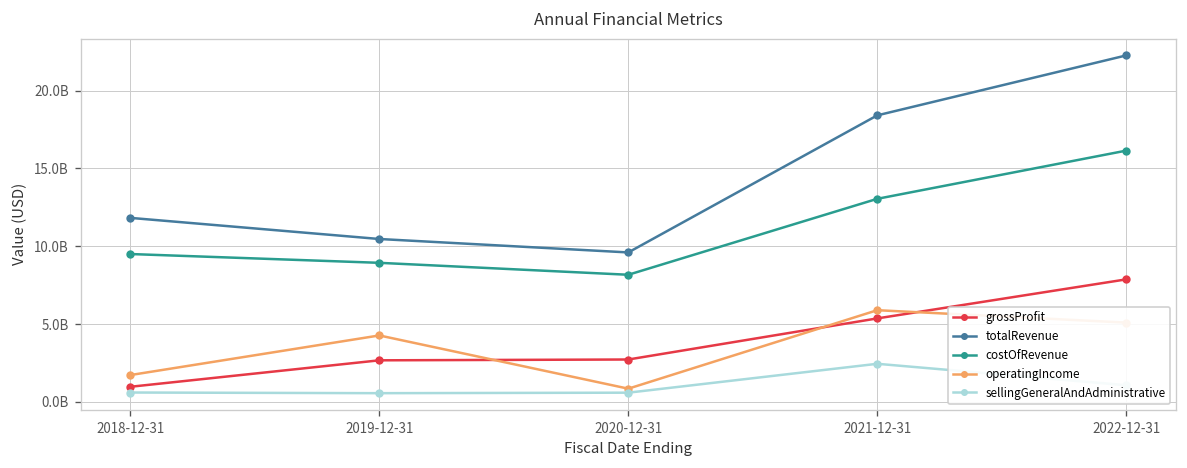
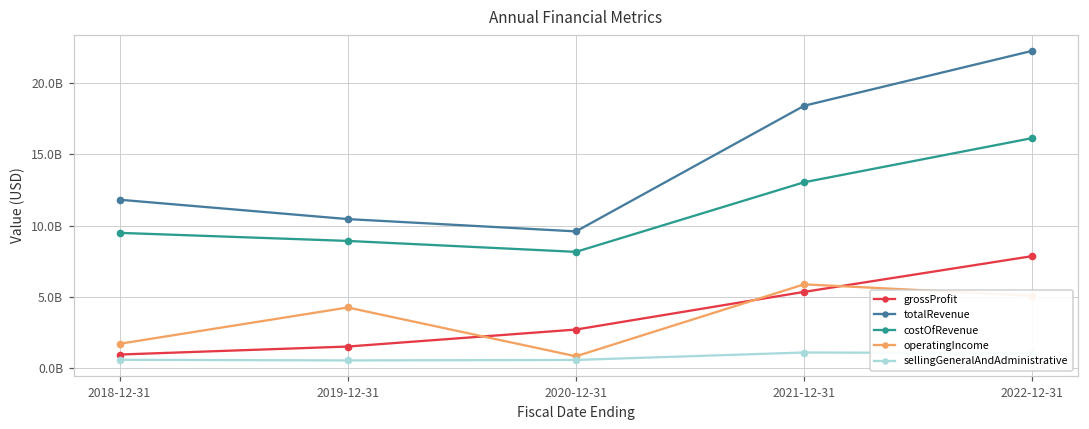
grossProfit, 2019-12-31: 2700000000 -> 1500000000
sellingGeneralAndAdministrative, 2021-12-31: 2400000000 -> 1100000000
